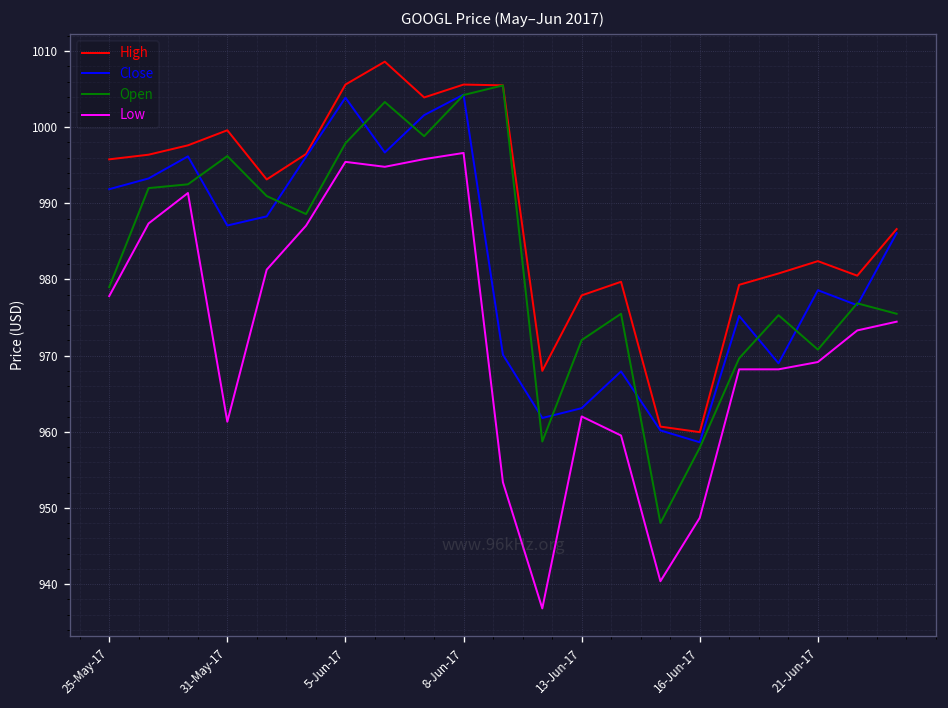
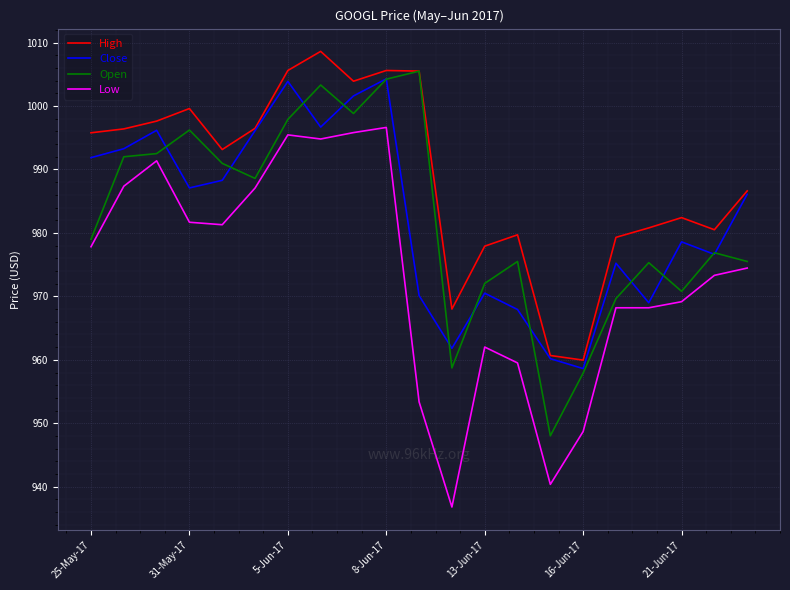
Low, 31-May-17: 961 -> 982
Close, 13-Jun-17: 963 -> 971
